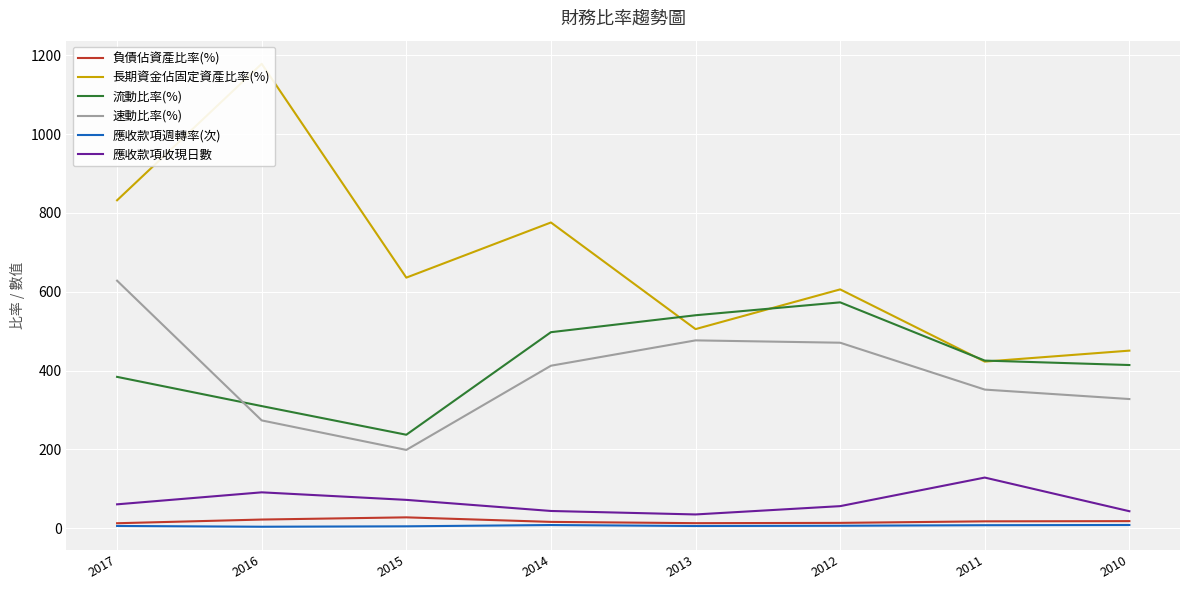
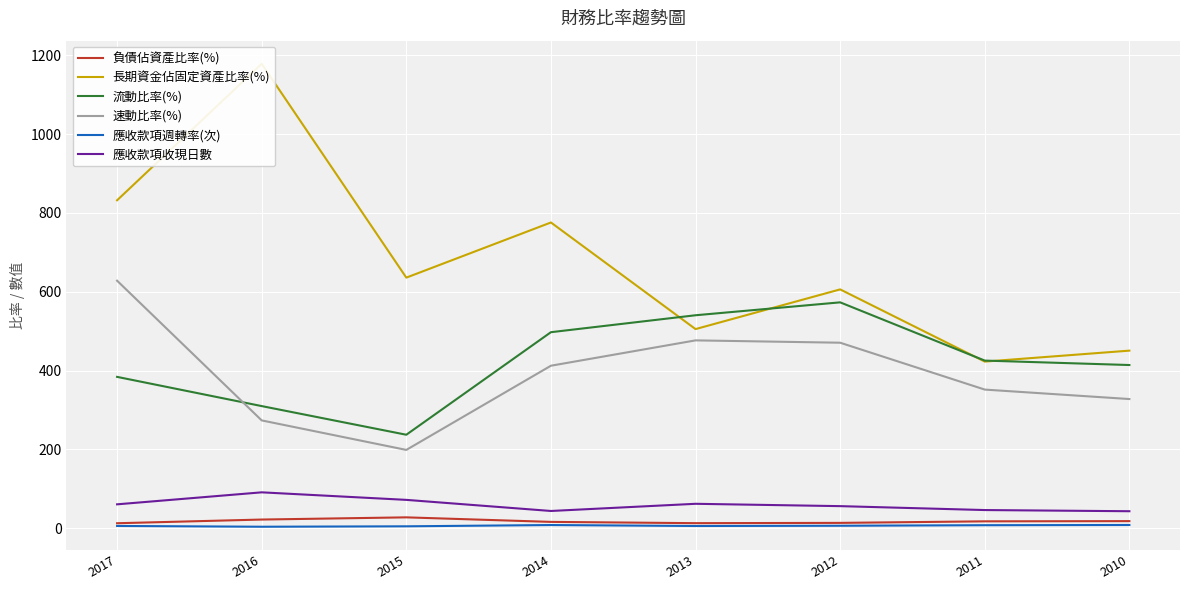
應收款項收現日數, 2013: 40 -> 60
應收款項收現日數, 2011: 130 -> 50
